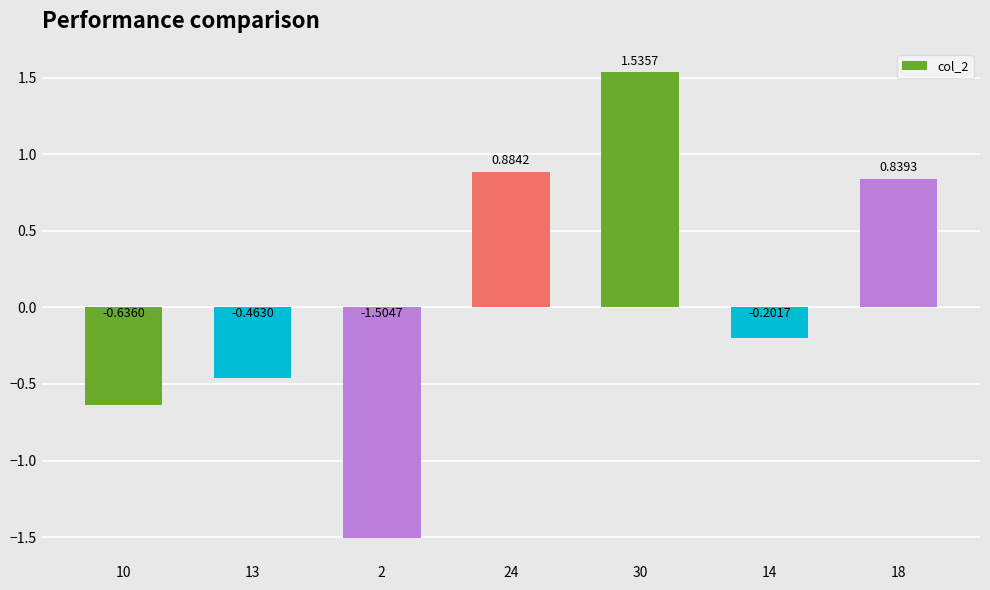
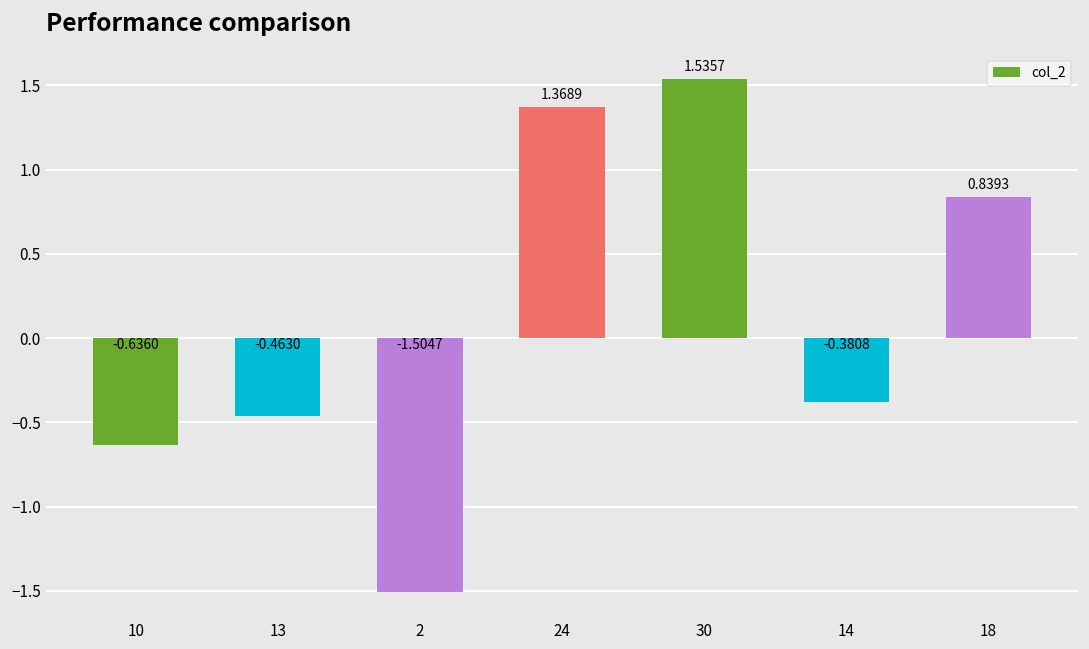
24: 0.8842 -> 1.3689
14: -0.2017 -> -0.3808
